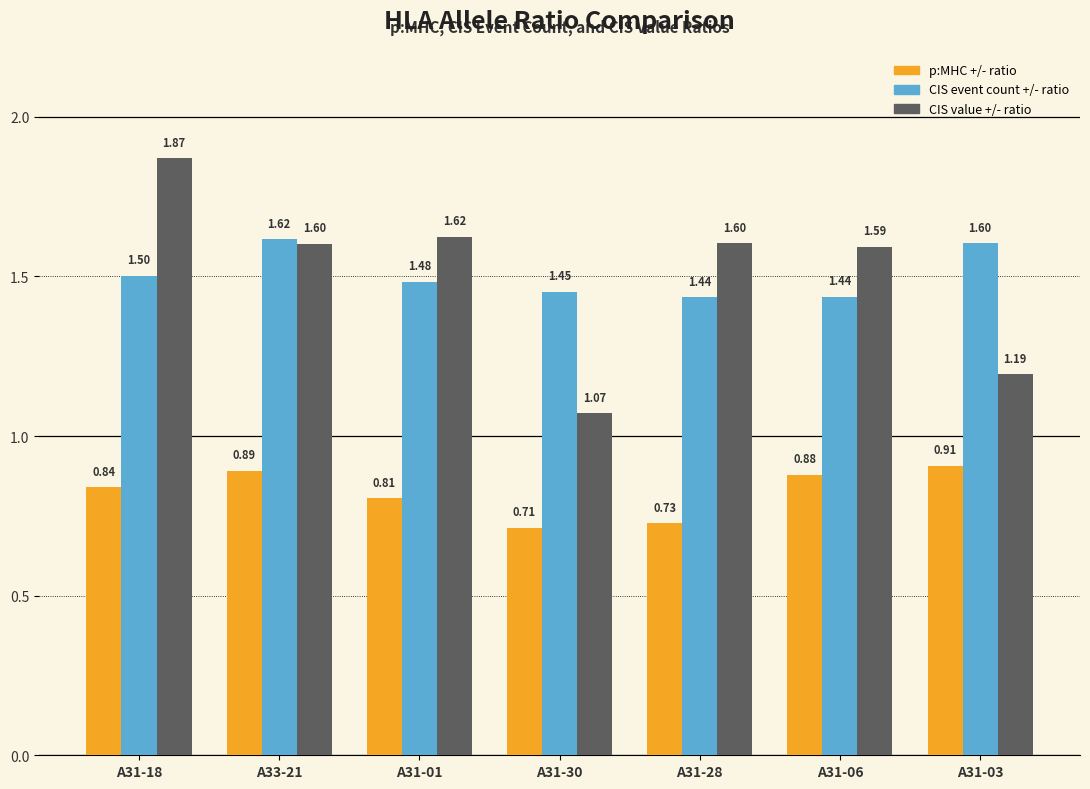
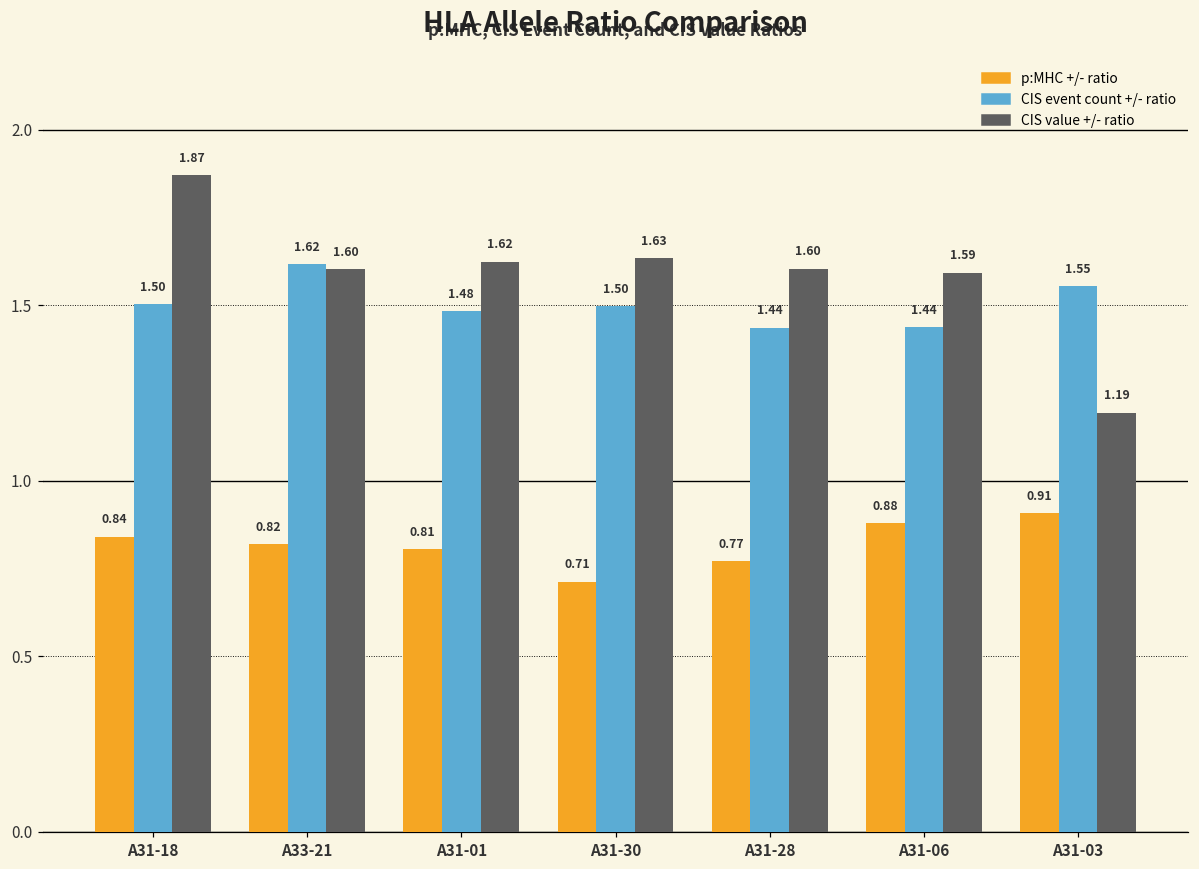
p:MHC +/- ratio, A33-21: 0.89 -> 0.82
CIS event count +/- ratio, A31-30: 1.45 -> 1.50
CIS value +/- ratio, A31-30: 1.07 -> 1.63
p:MHC +/- ratio, A31-28: 0.73 -> 0.77
CIS event count +/- ratio, A31-03: 1.60 -> 1.55
